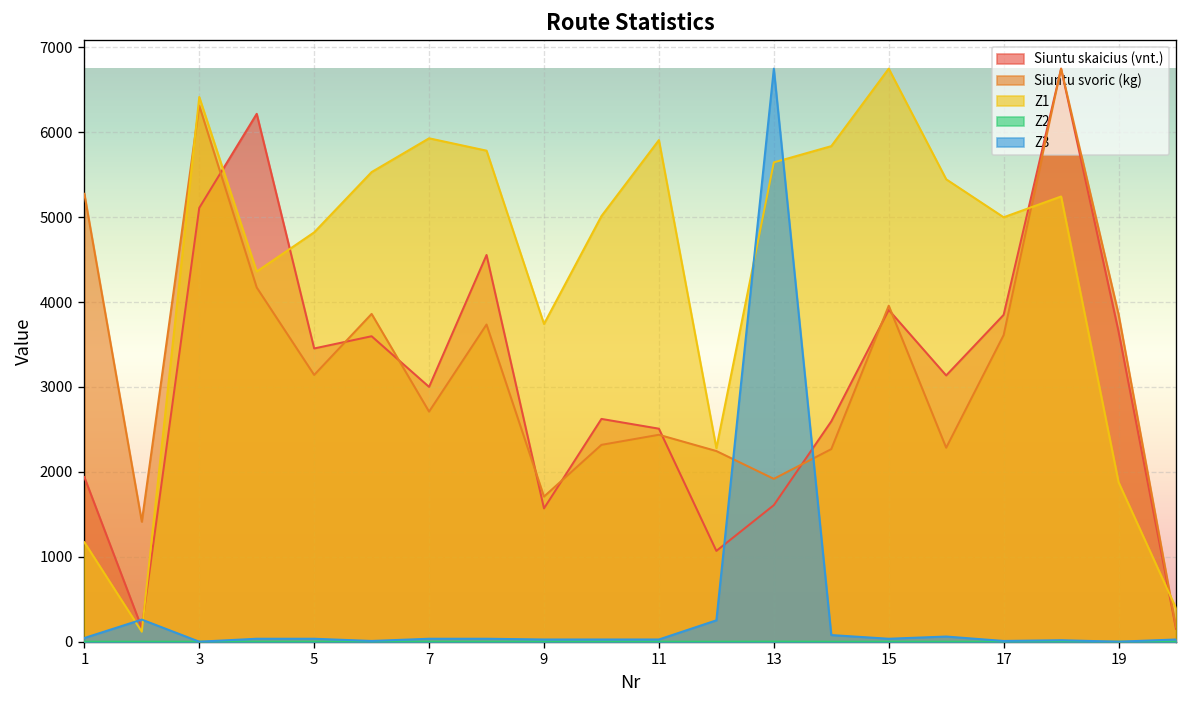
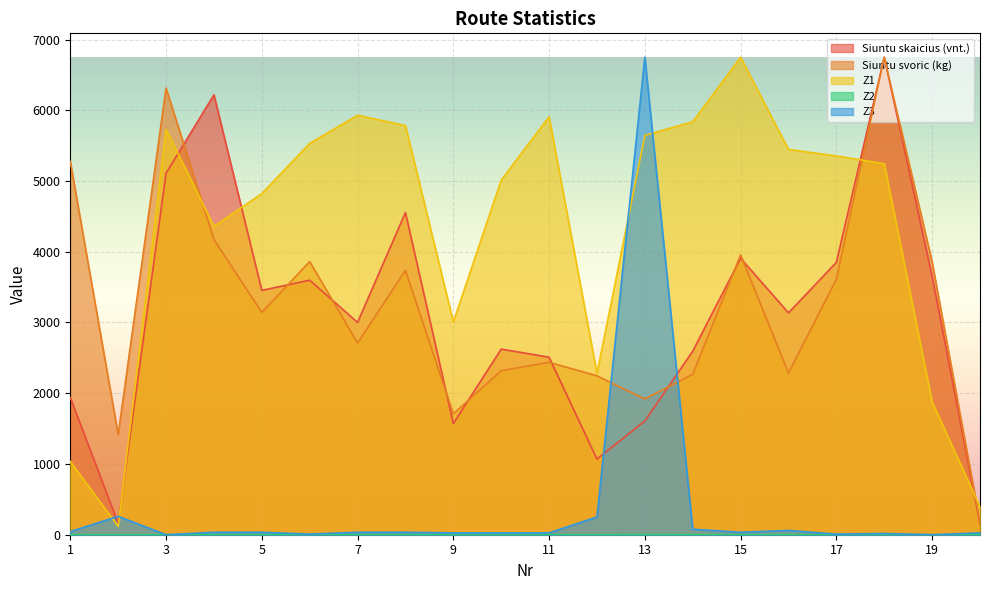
Z1, 1: 1200 -> 1000
Z1, 3: 6400 -> 5700
Z1, 9: 3700 -> 3000
Z1, 17: 5000 -> 5400
